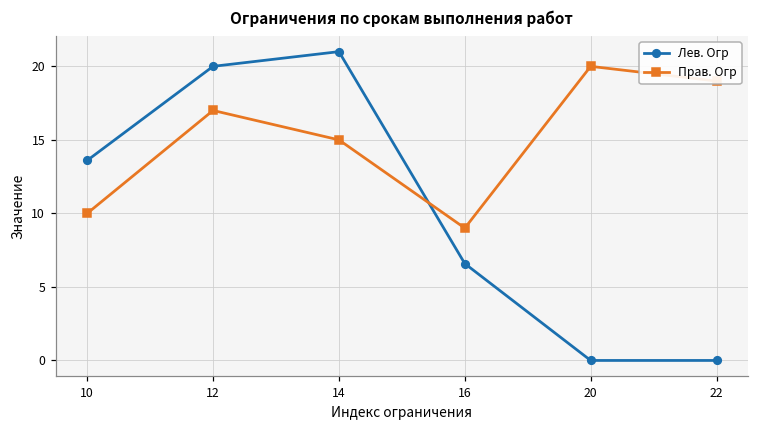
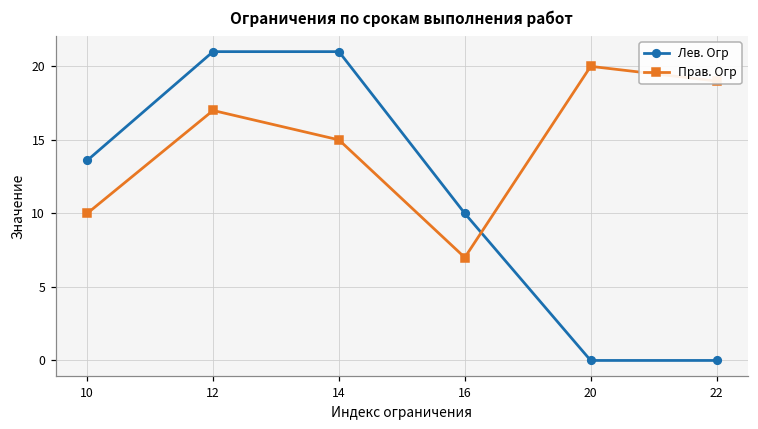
Лев. Огр, 12: 20 -> 21
Лев. Огр, 16: 6.6 -> 10.0
Прав. Огр, 16: 9 -> 7
